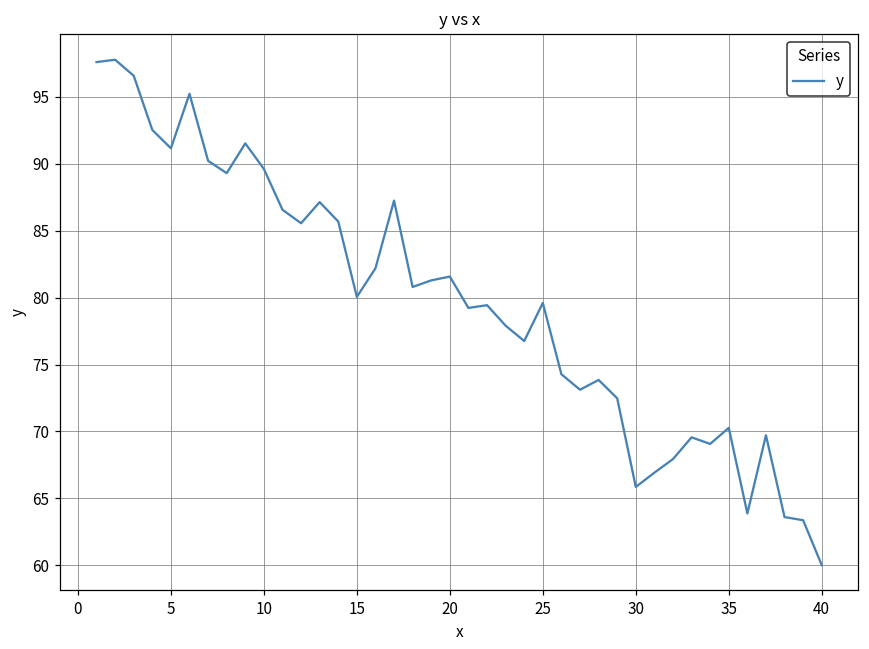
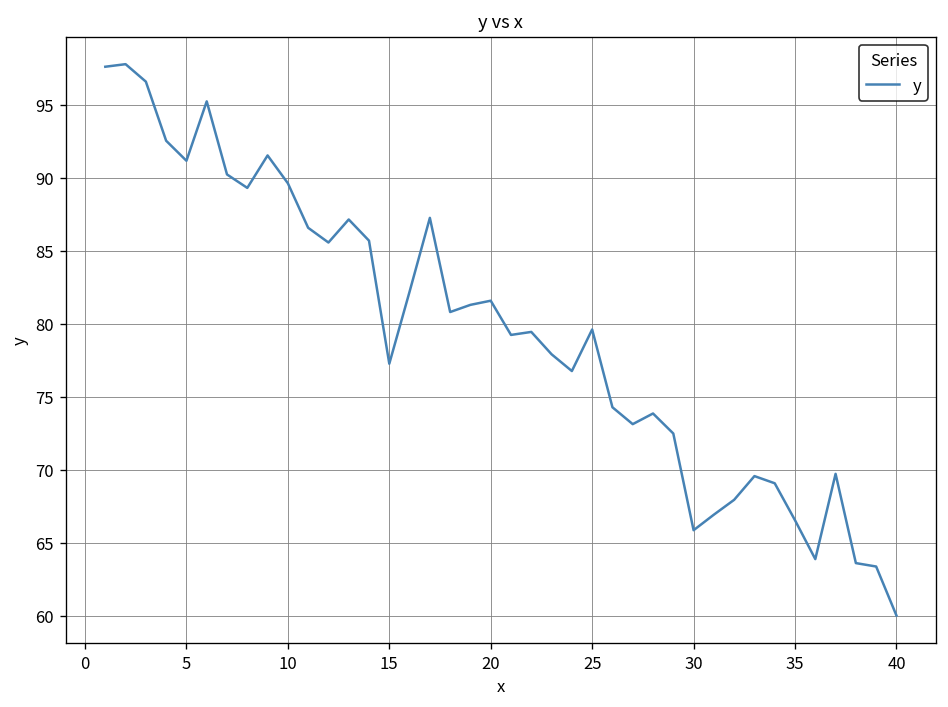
15: 80.0 -> 77.3
35: 70.3 -> 66.5
